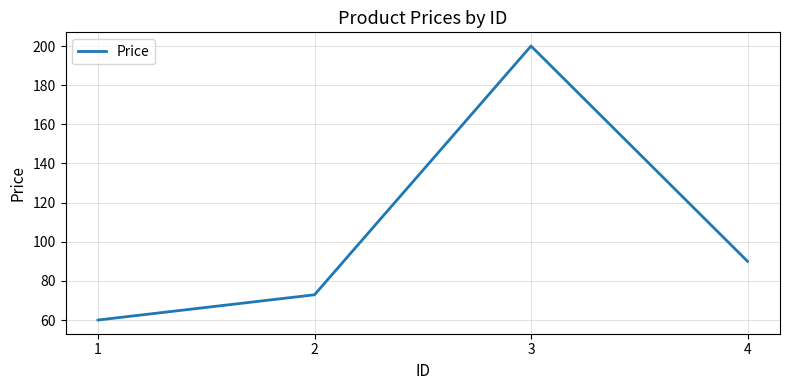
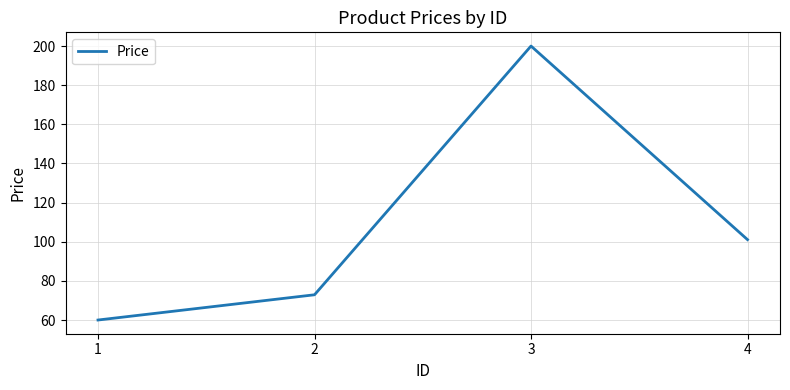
4: 90 -> 101
